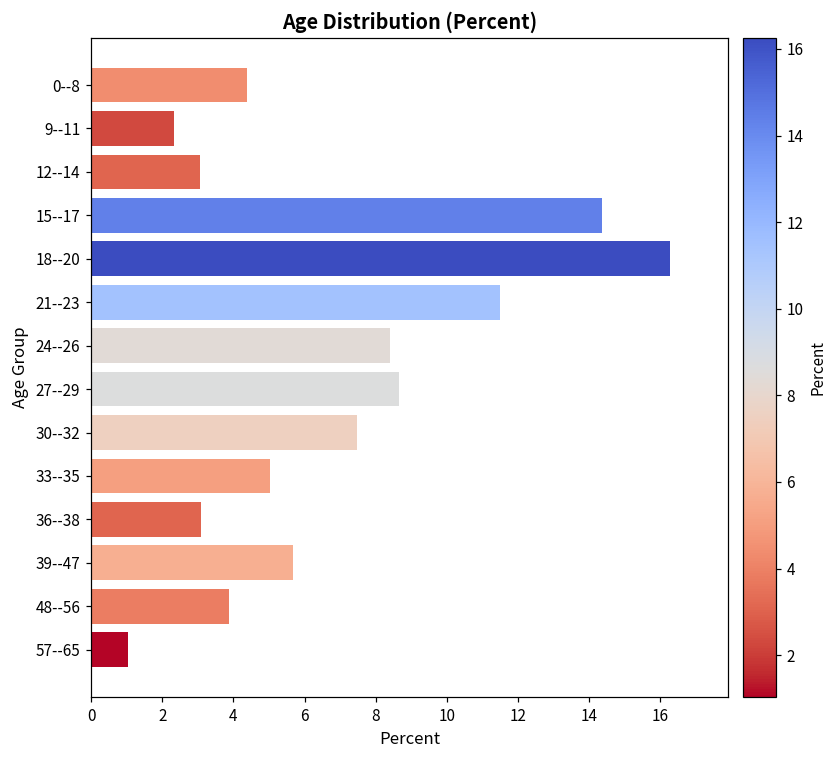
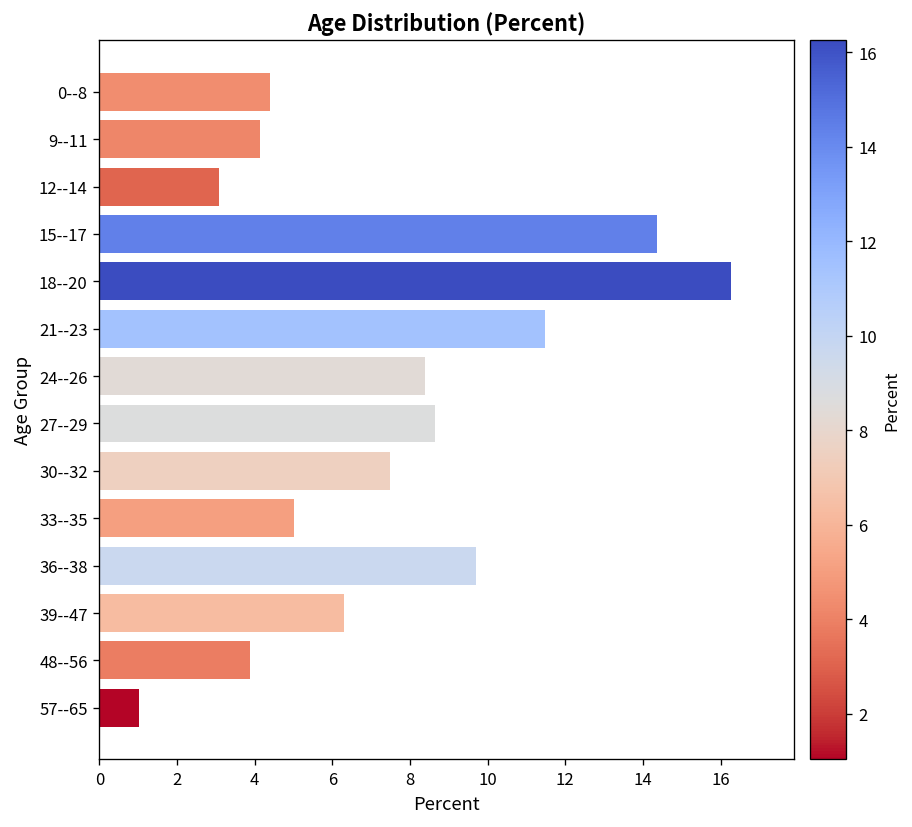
9--11: 2.3 -> 4.1
36--38: 3.1 -> 9.7
39--47: 5.7 -> 6.3
